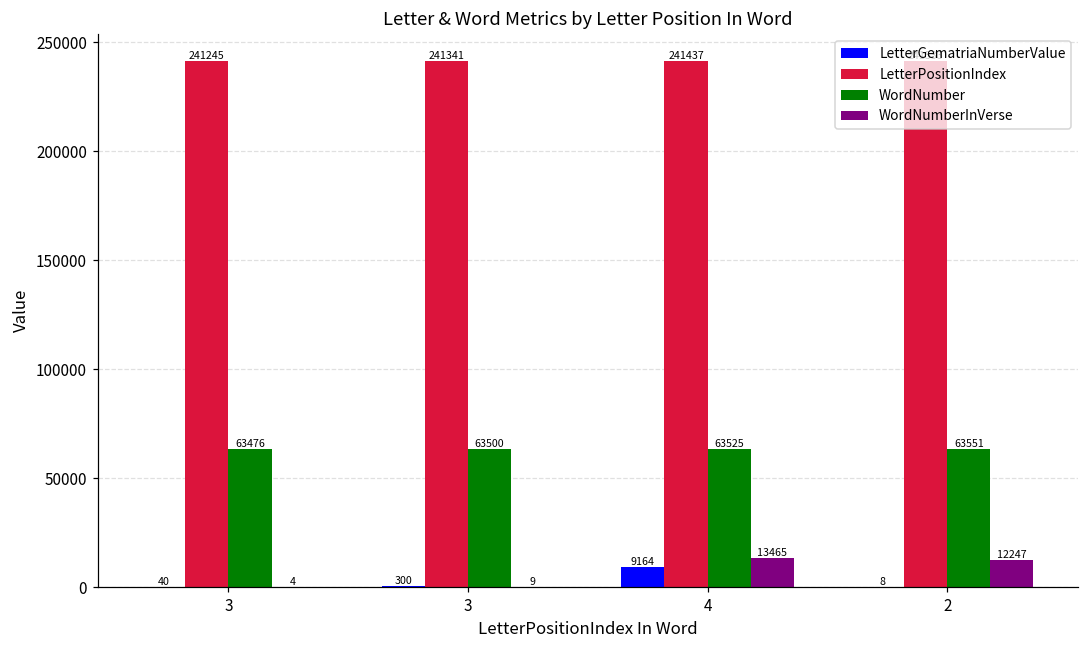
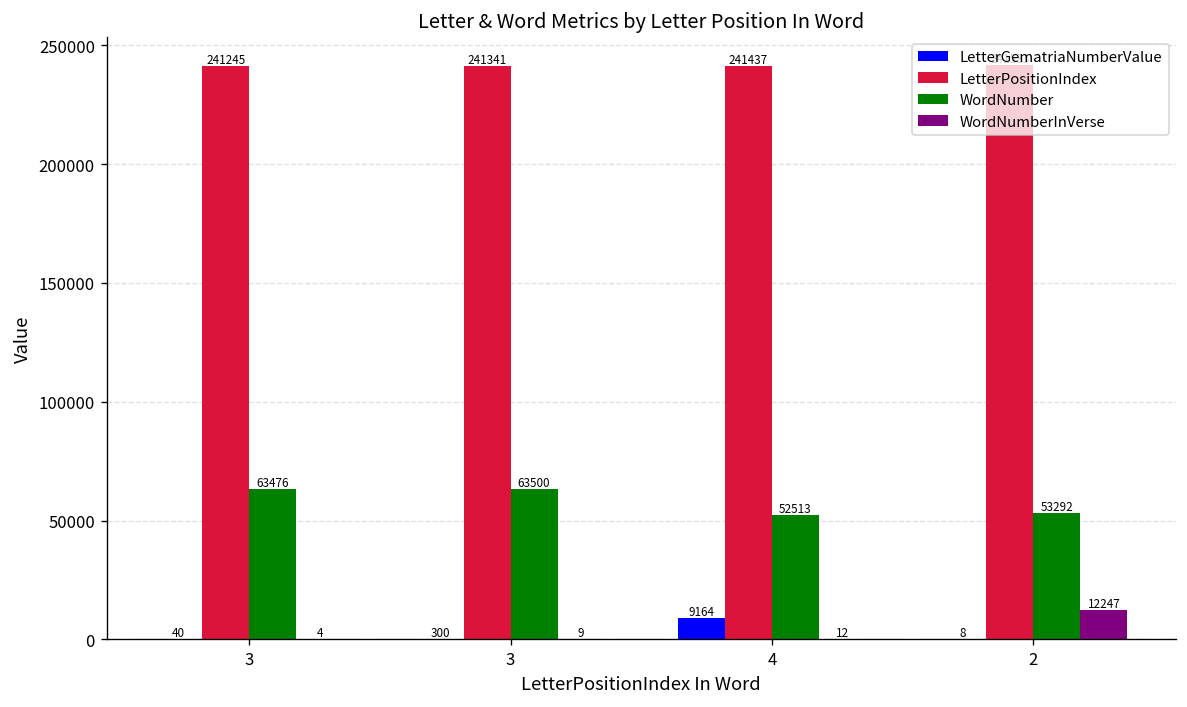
WordNumber, 4: 63525 -> 52513
WordNumberInVerse, 4: 13465 -> 12
WordNumber, 2: 63551 -> 53292
